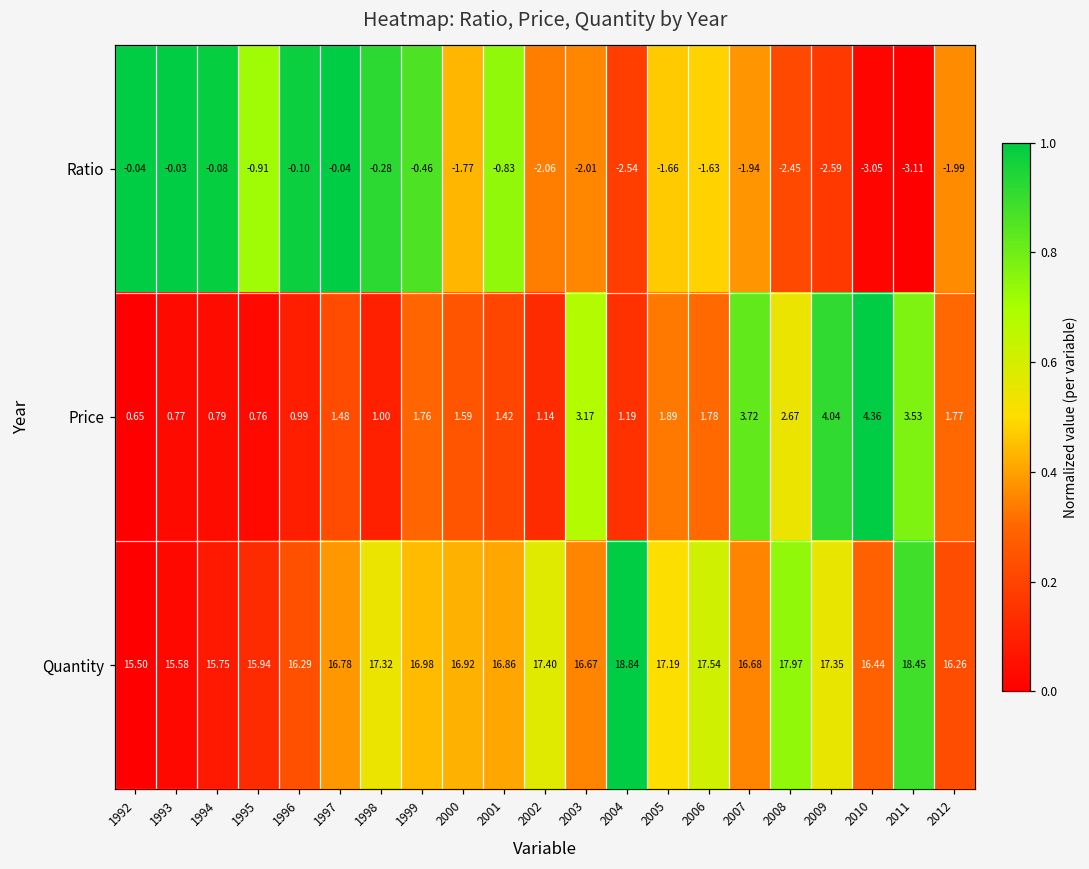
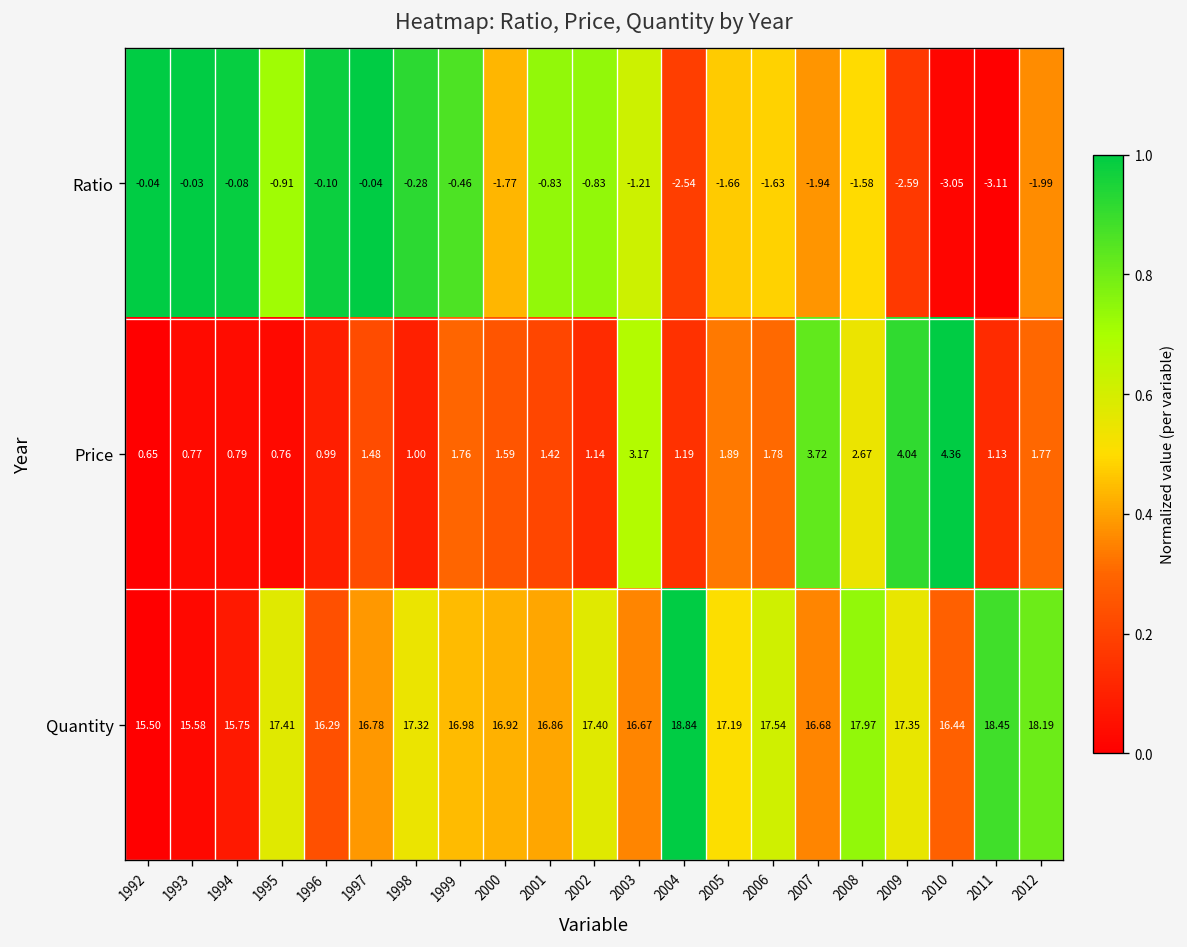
Ratio, 2002: -2.06 -> -0.83
Ratio, 2003: -2.01 -> -1.21
Ratio, 2008: -2.45 -> -1.58
Price, 2011: 3.53 -> 1.13
Quantity, 1995: 15.94 -> 17.41
Quantity, 2012: 16.26 -> 18.19
